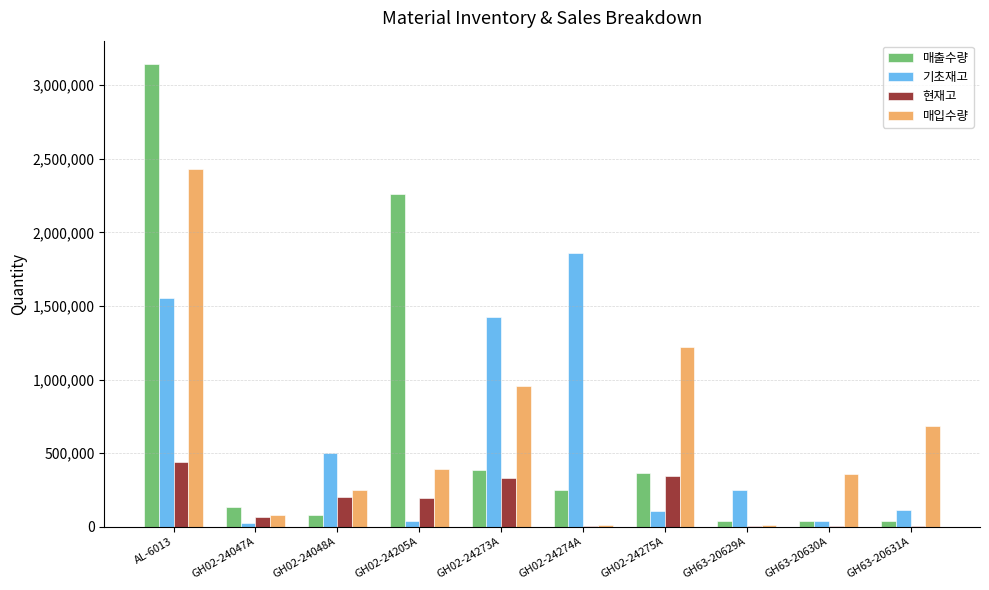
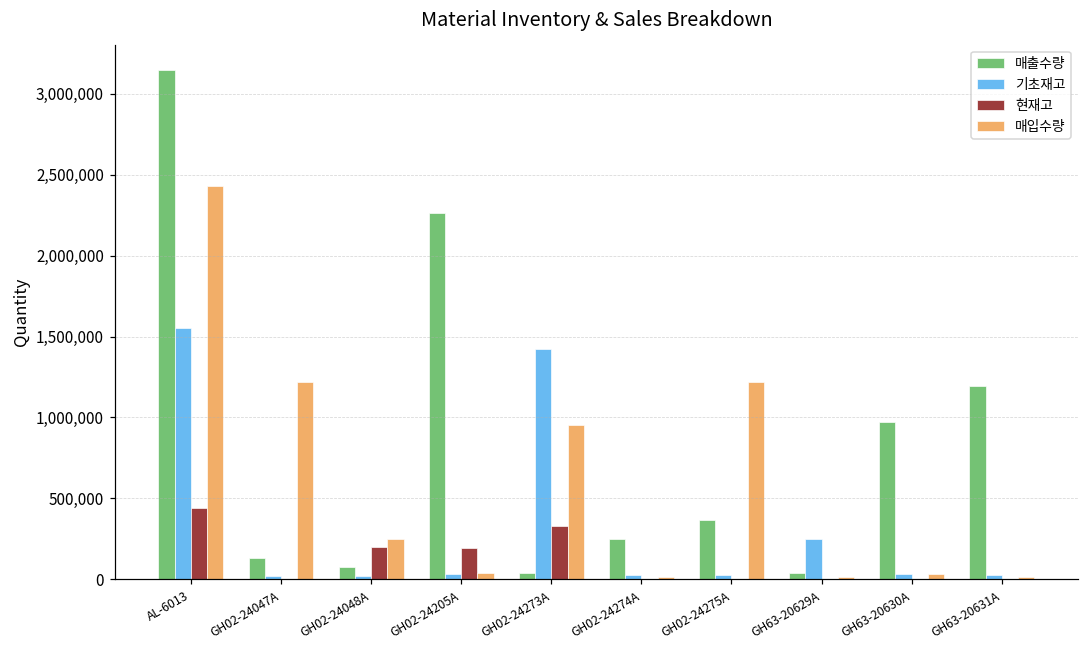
현재고, GH02-24047A: 60,000 -> 0
매입수량, GH02-24047A: 80,000 -> 1,220,000
기초재고, GH02-24048A: 500,000 -> 20,000
매입수량, GH02-24205A: 390,000 -> 40,000
매출수량, GH02-24273A: 380,000 -> 40,000
기초재고, GH02-24274A: 1,860,000 -> 30,000
기초재고, GH02-24275A: 100,000 -> 30,000
현재고, GH02-24275A: 340,000 -> 0
매출수량, GH63-20630A: 40,000 -> 970,000
매입수량, GH63-20630A: 360,000 -> 30,000
매출수량, GH63-20631A: 40,000 -> 1,190,000
기초재고, GH63-20631A: 110,000 -> 30,000
매입수량, GH63-20631A: 690,000 -> 10,000
